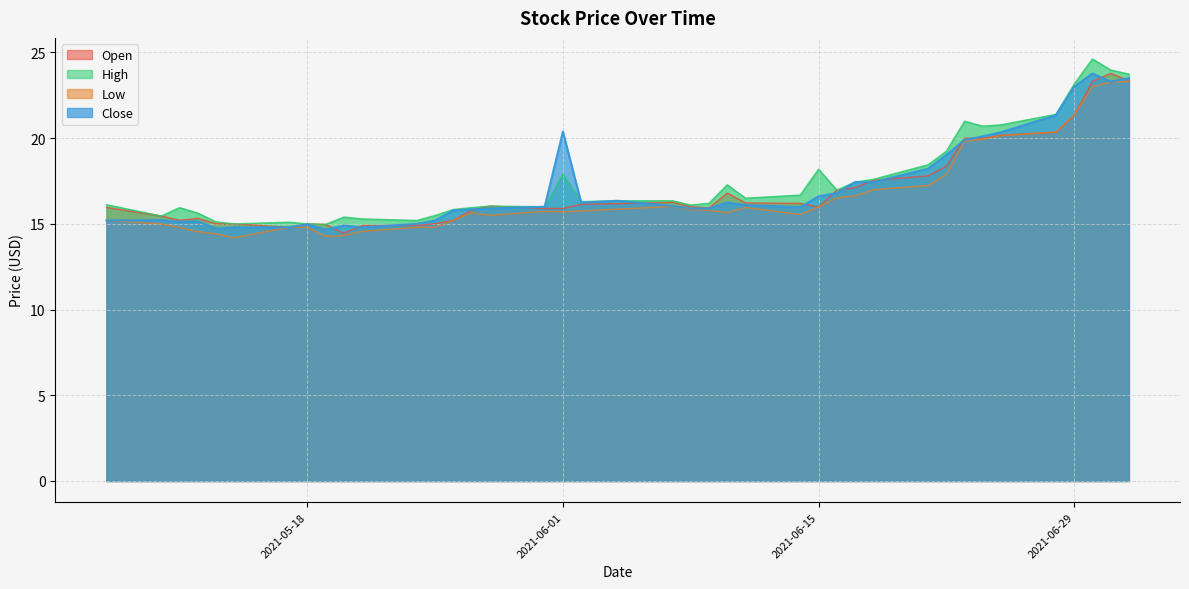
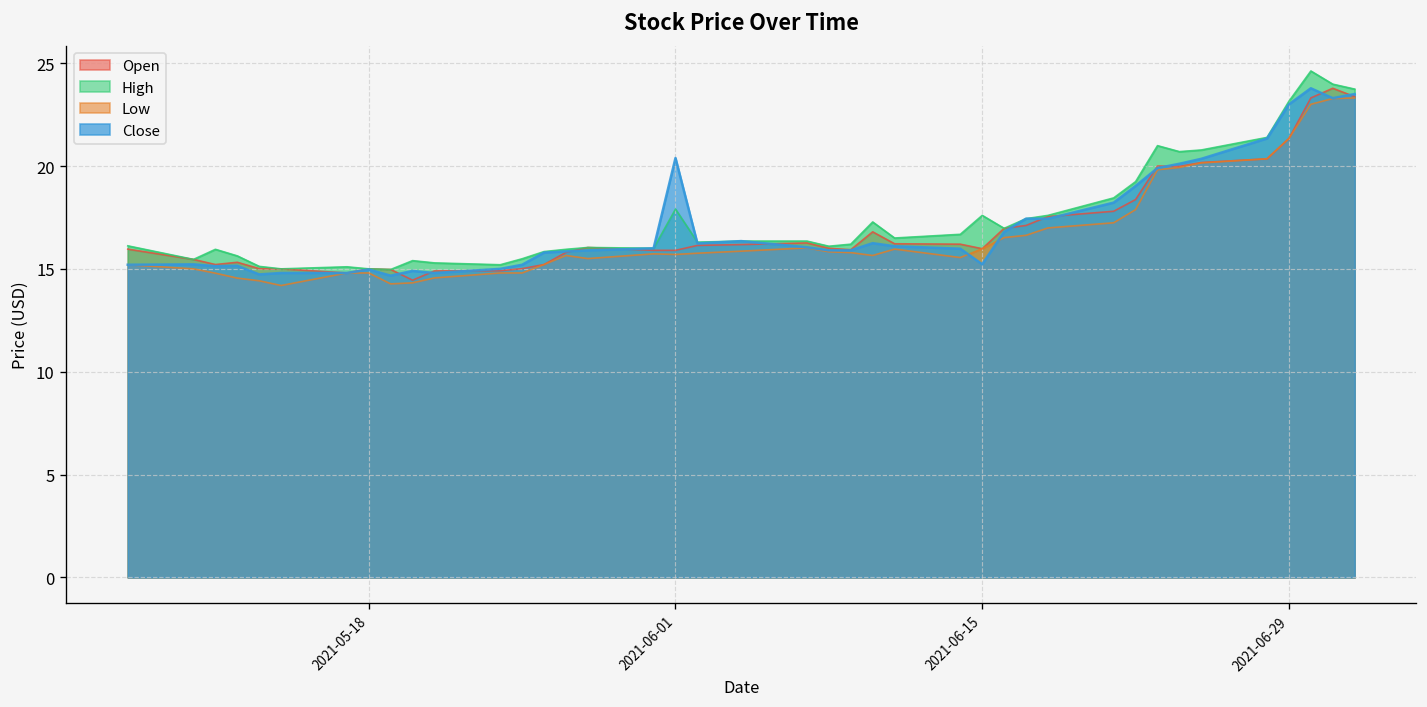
High, 2021-06-15: 18.2 -> 17.6
Close, 2021-06-15: 16.6 -> 15.2
